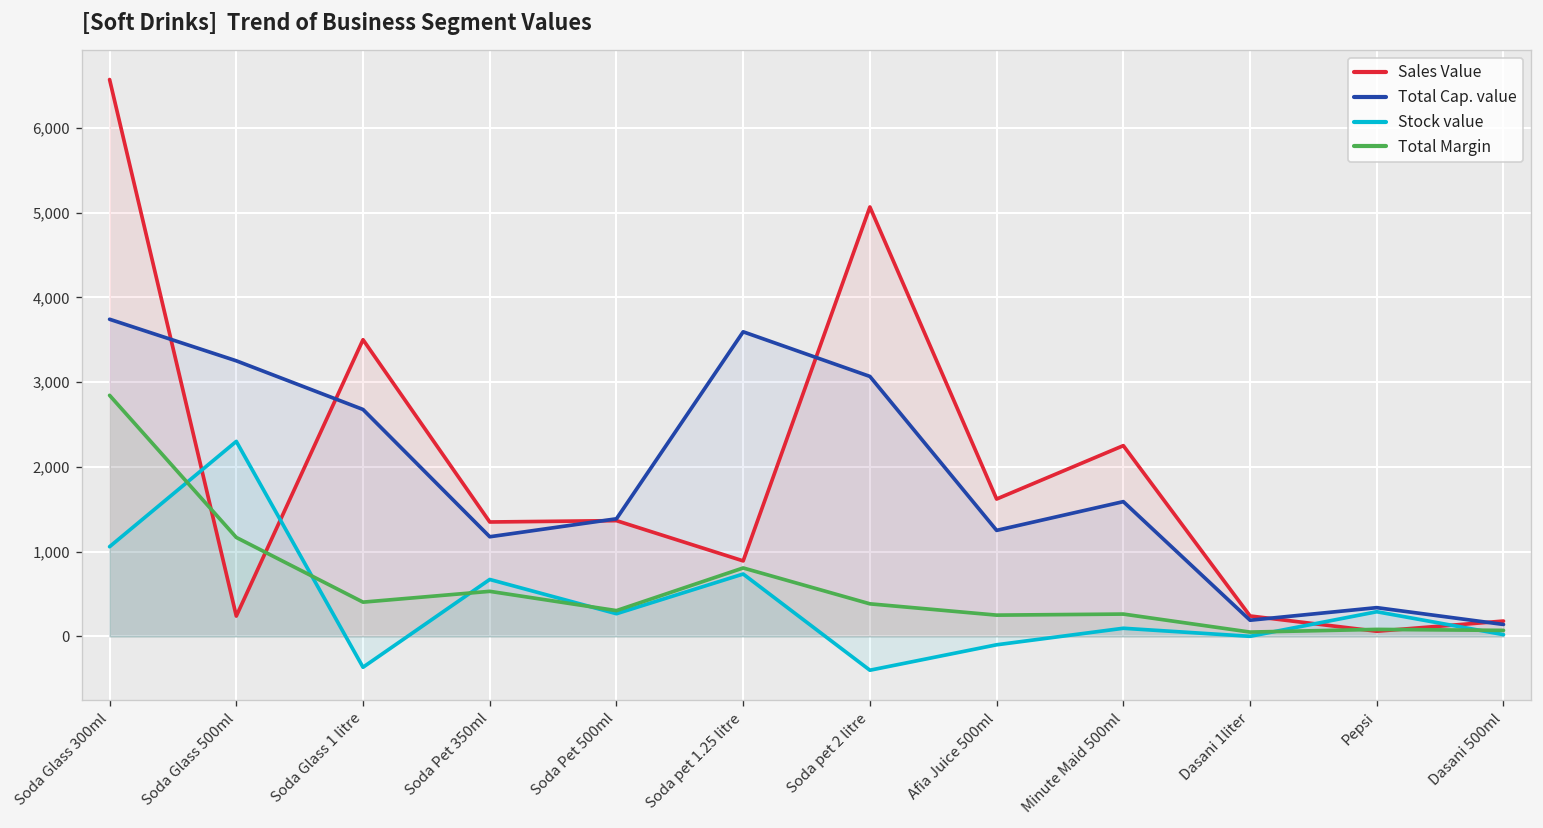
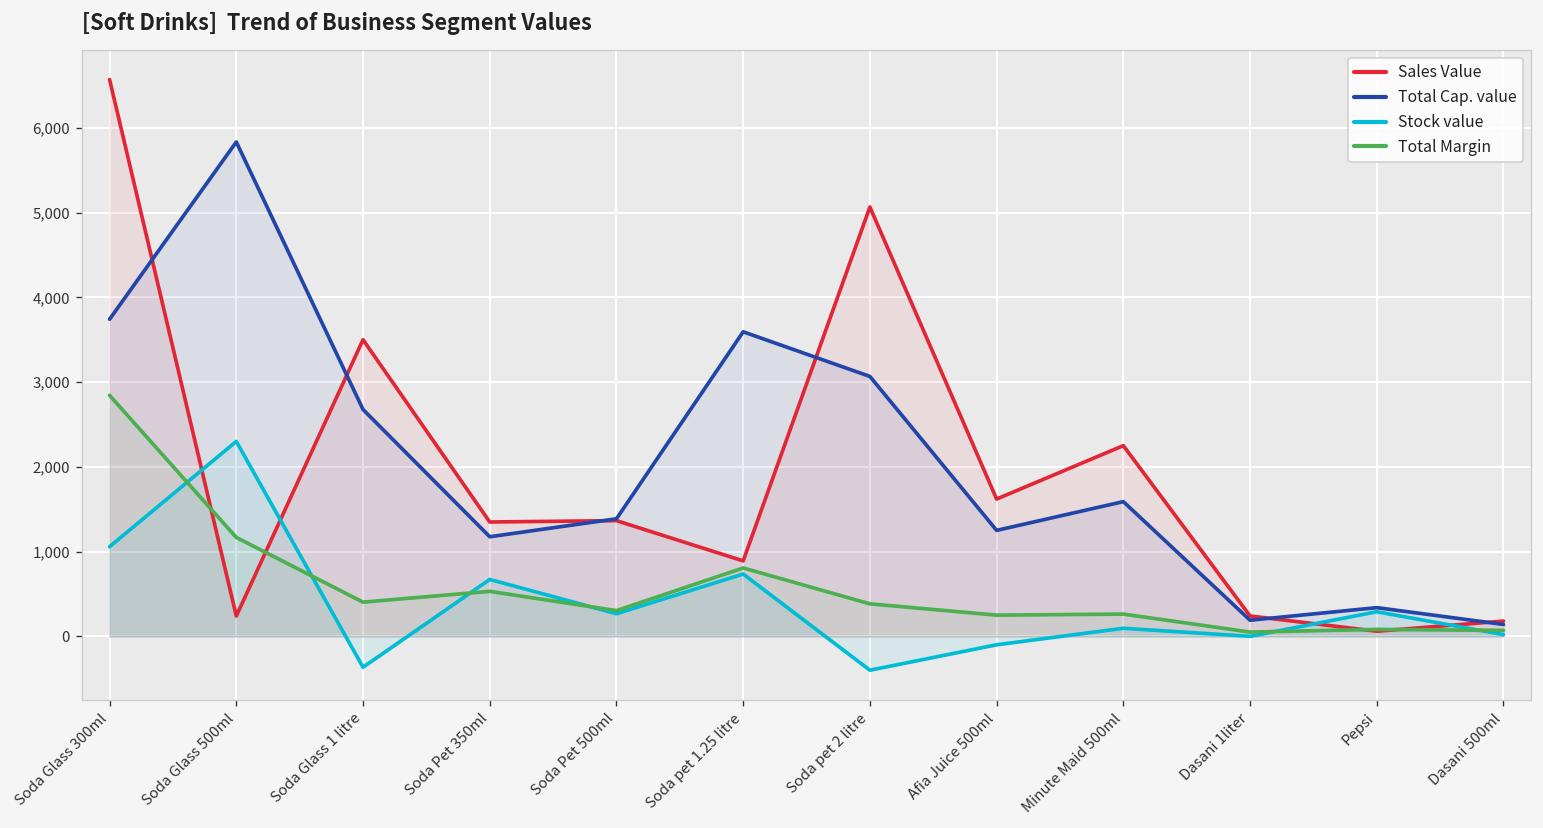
Total Cap. value, Soda Glass 500ml: 3,300 -> 5,800
